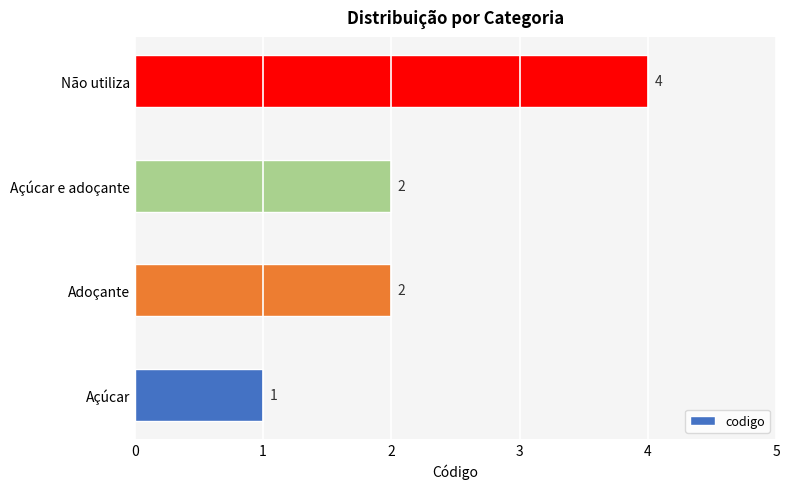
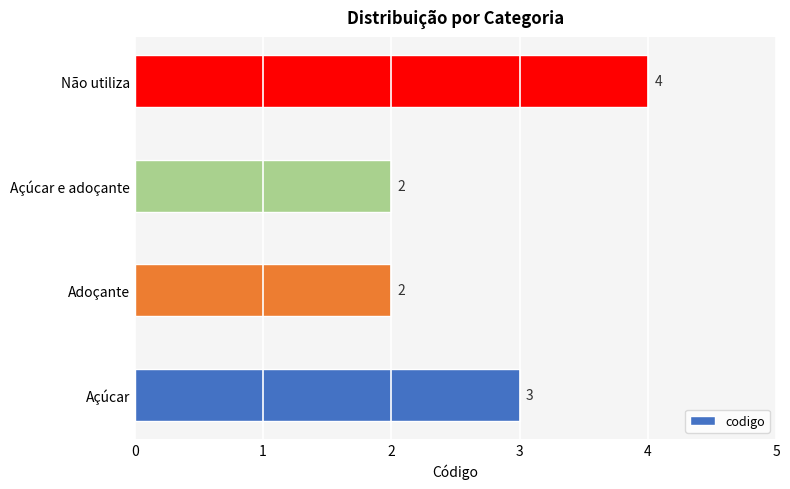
Açúcar: 1 -> 3
